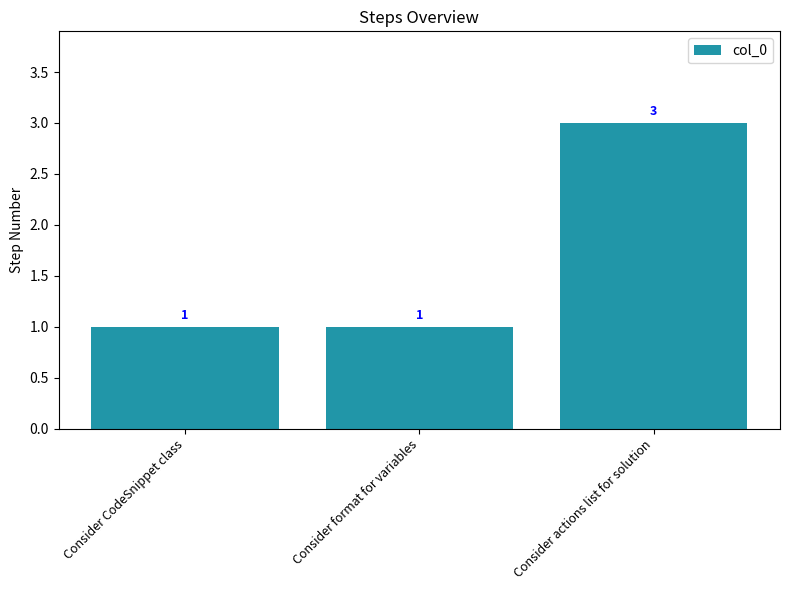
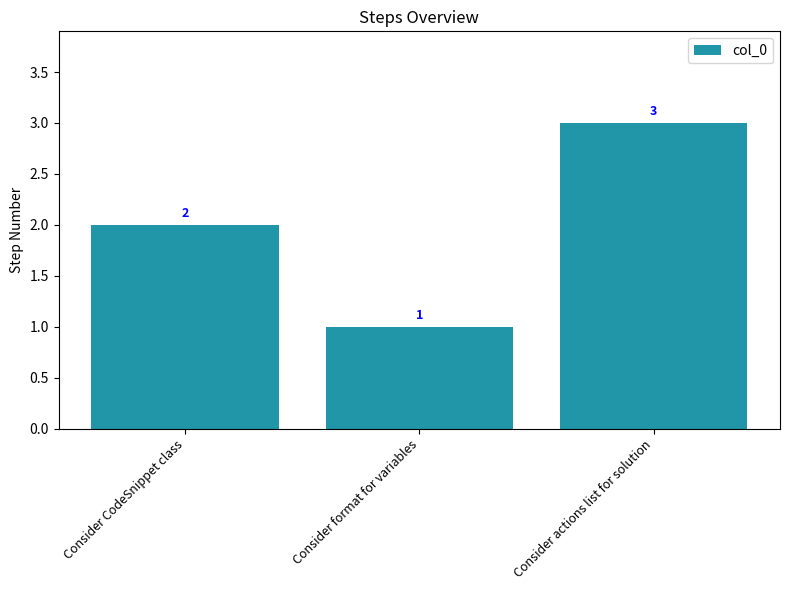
Consider CodeSnippet class: 1 -> 2
